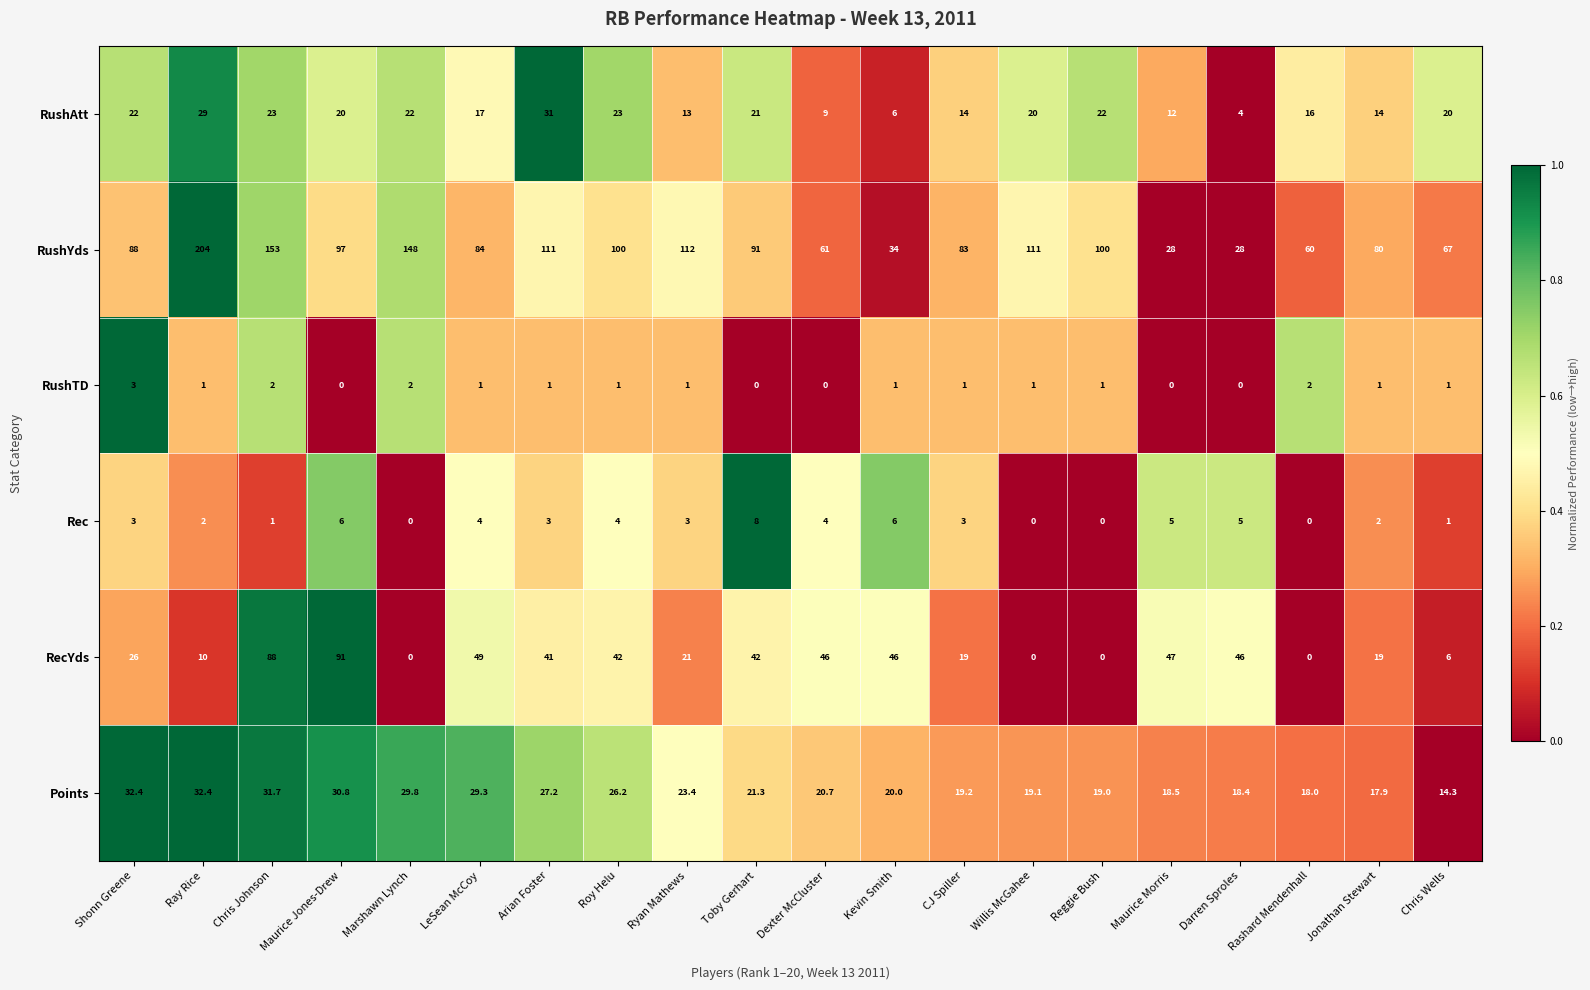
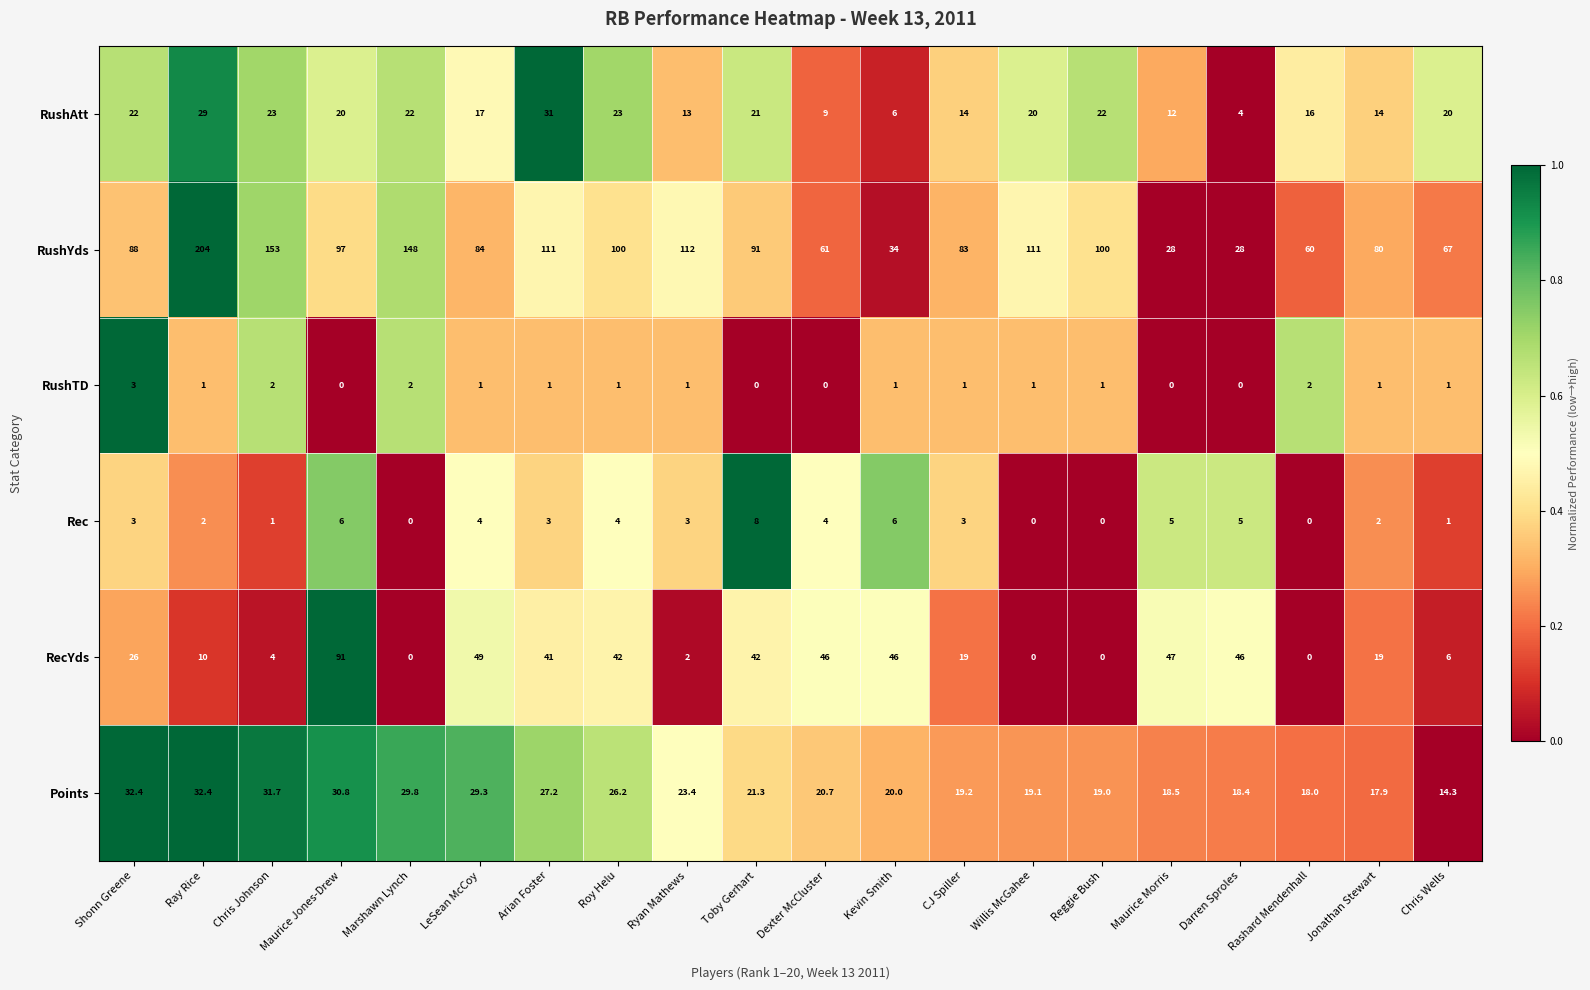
RecYds, Chris Johnson: 88 -> 4
RecYds, Ryan Mathews: 21 -> 2
